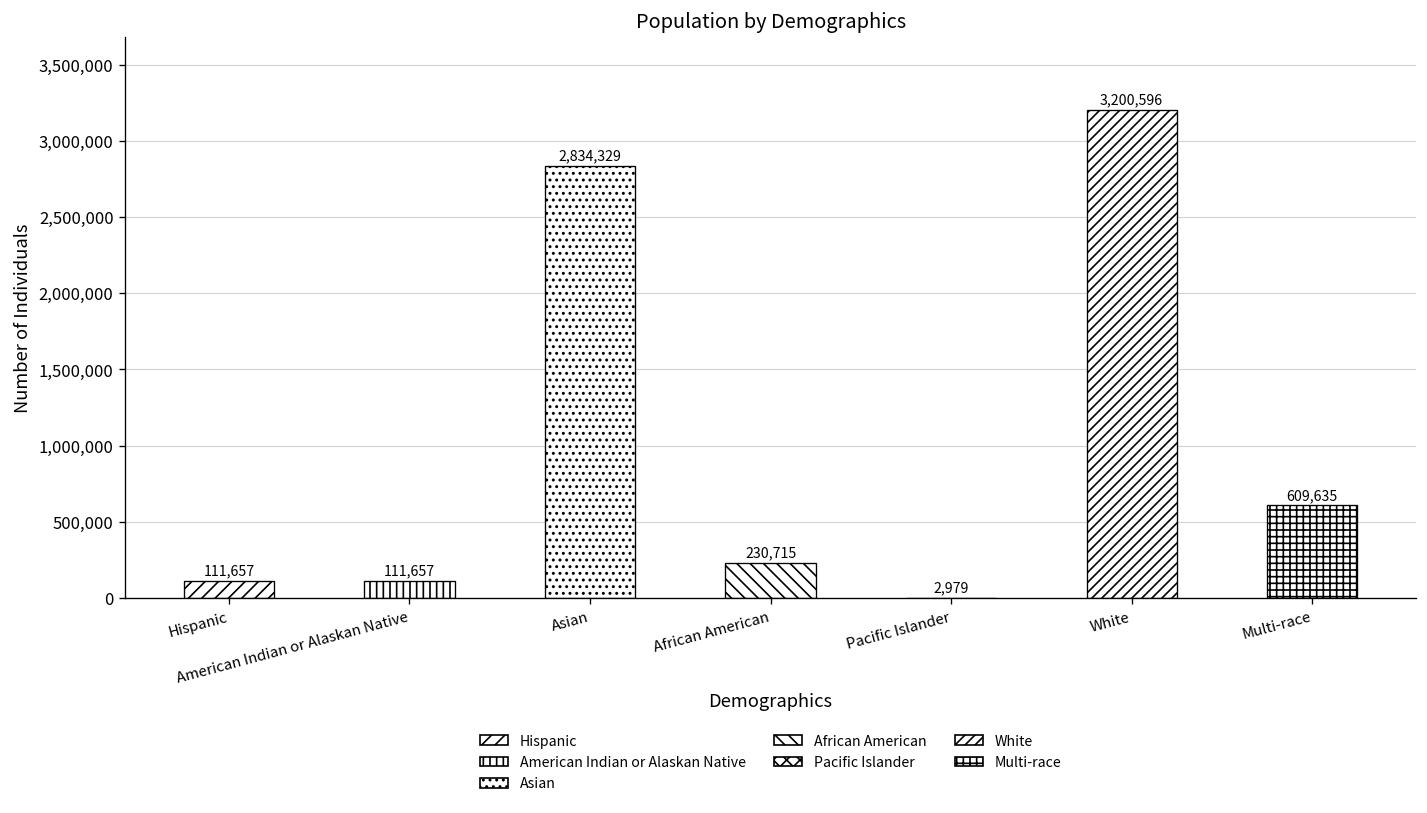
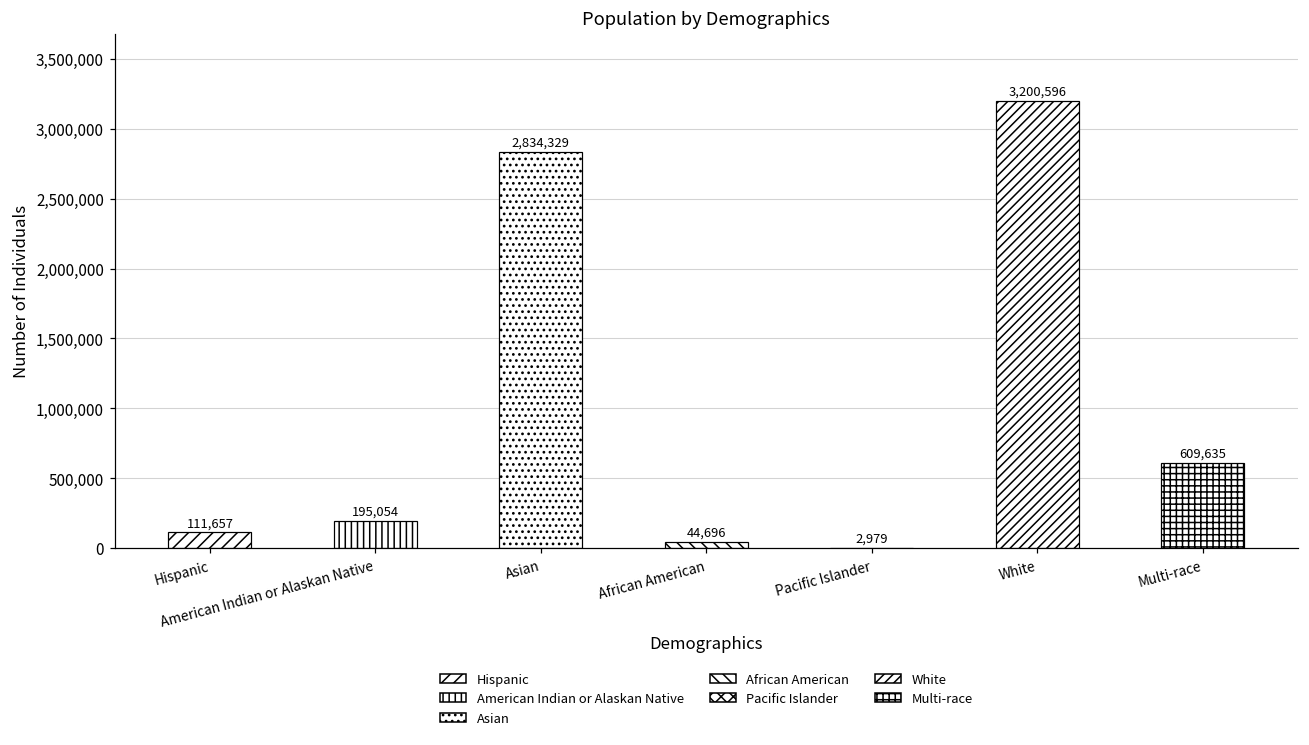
American Indian or Alaskan Native: 111,657 -> 195,054
African American: 230,715 -> 44,696
